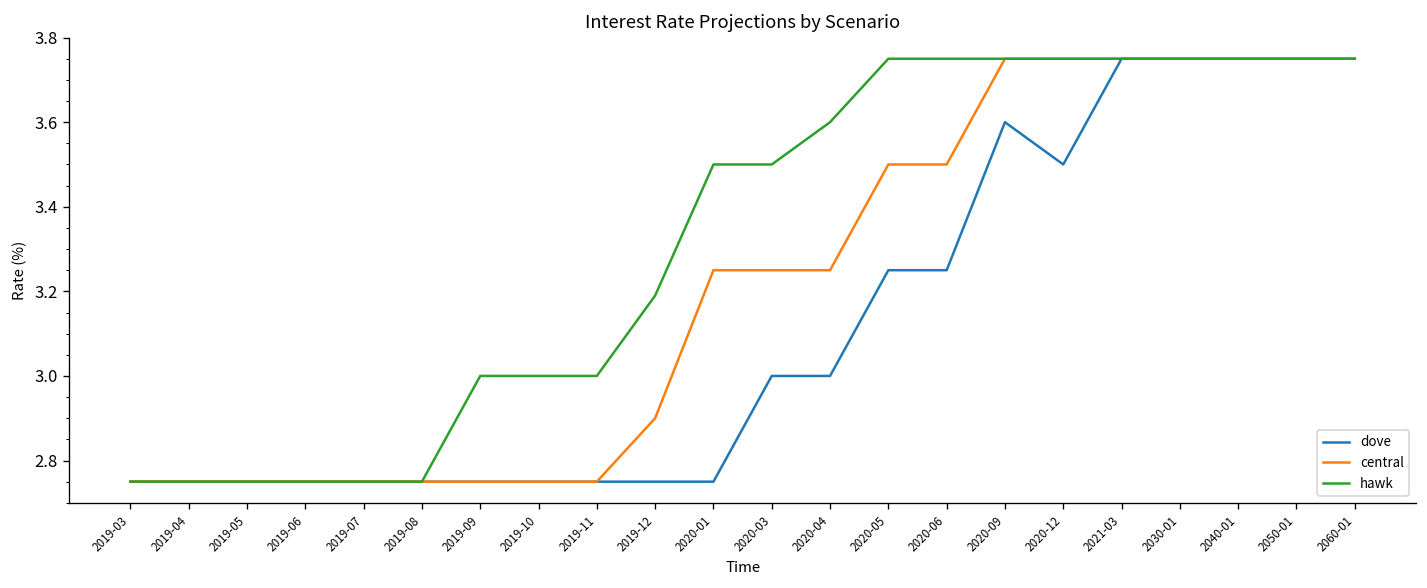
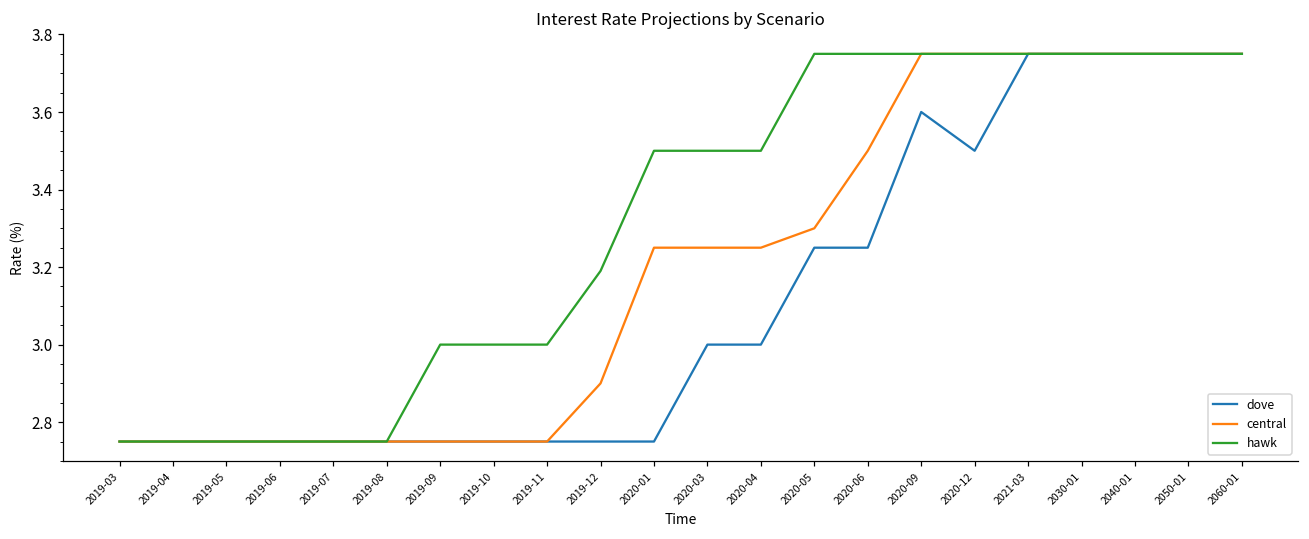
hawk, 2020-04: 3.6 -> 3.5
central, 2020-05: 3.5 -> 3.3
